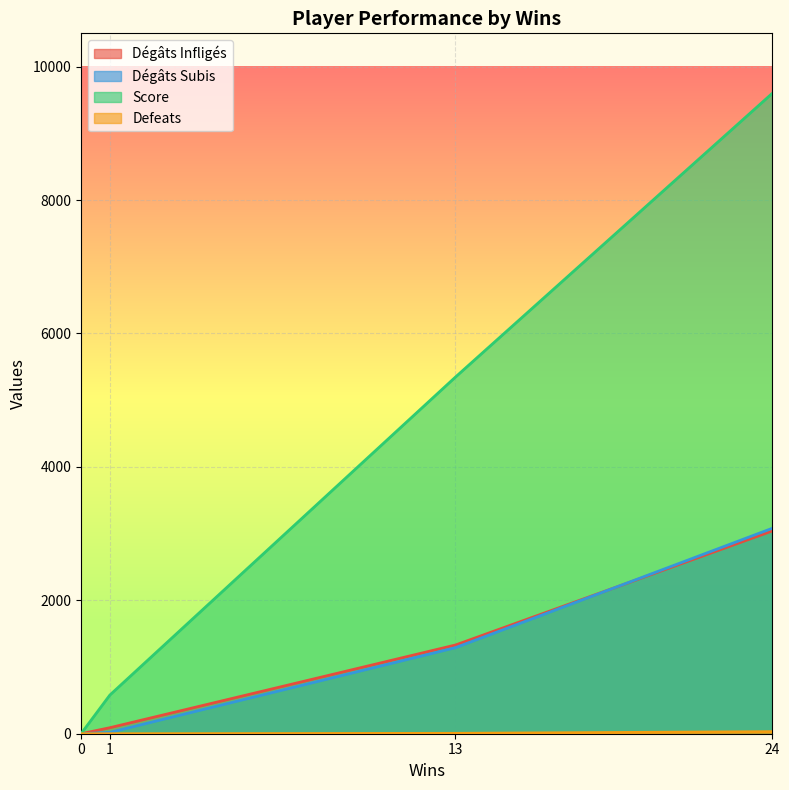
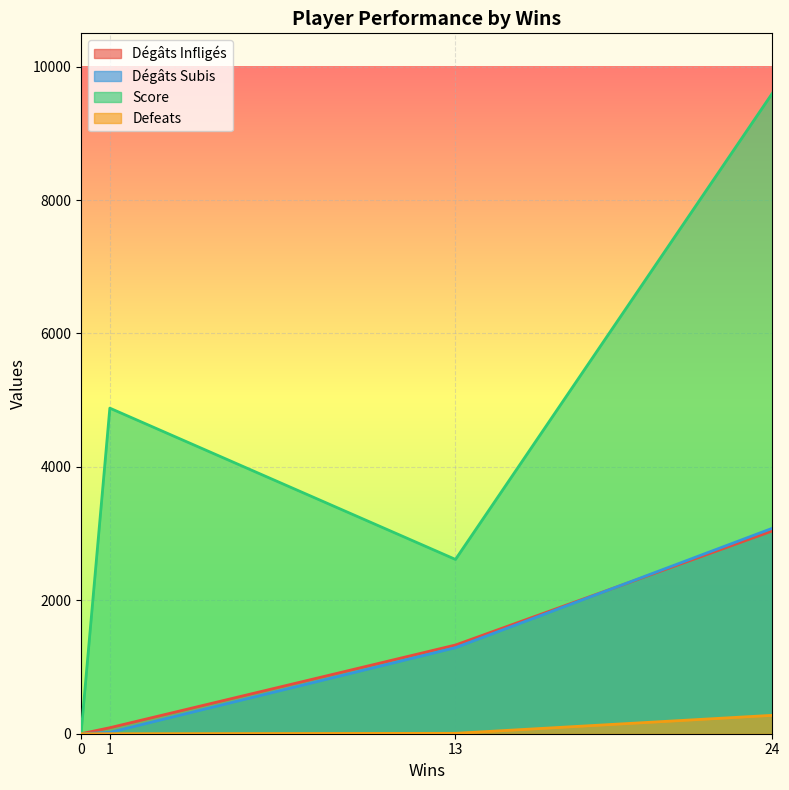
Score, 1: 600 -> 4900
Score, 13: 5300 -> 2600
Defeats, 24: 0 -> 300
